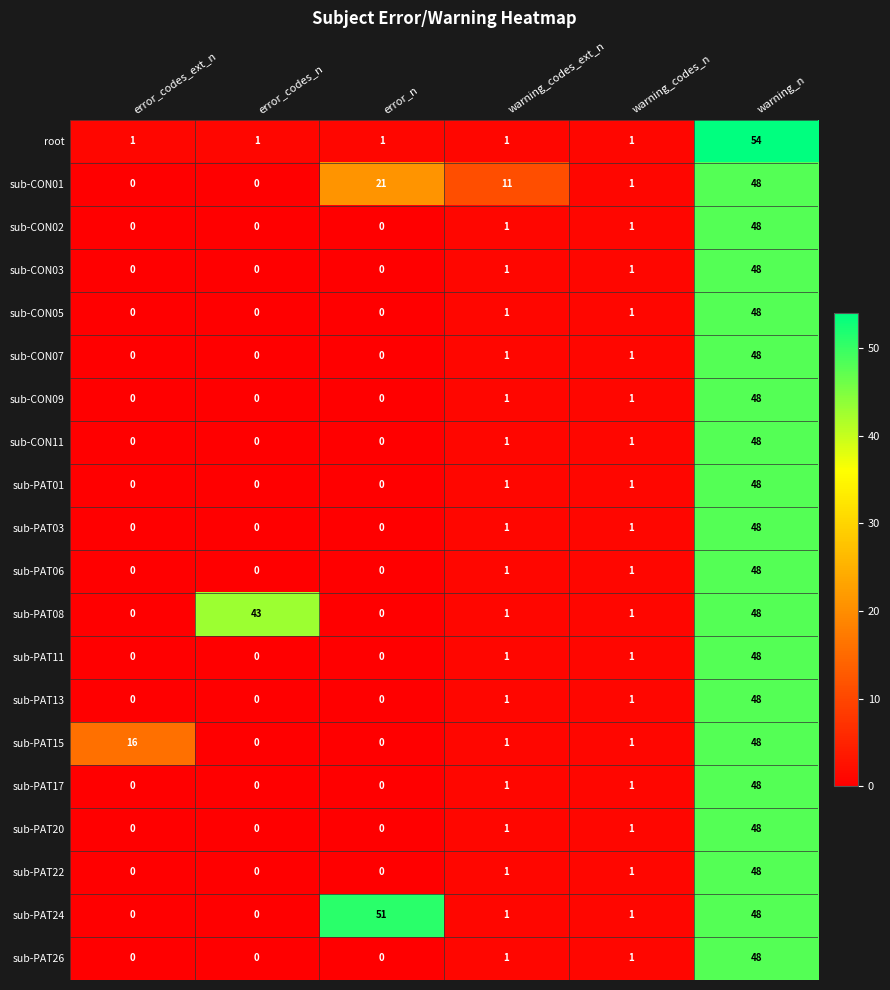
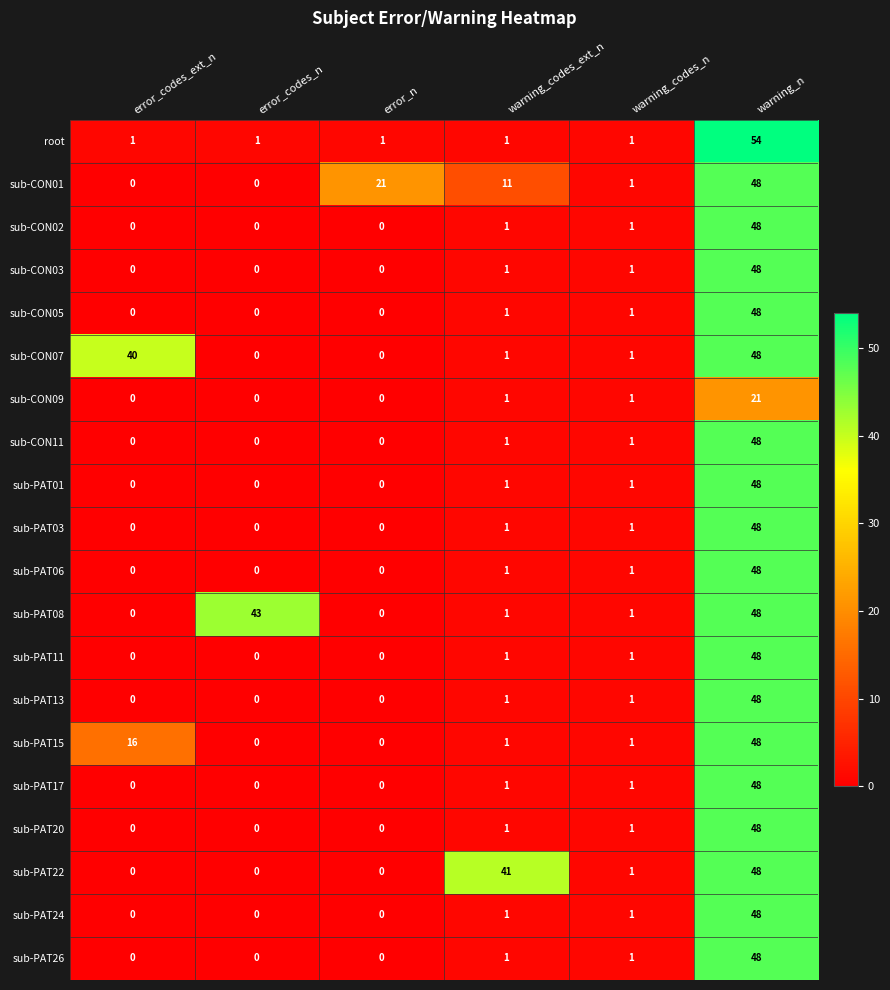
sub-CON07, error_codes_ext_n: 0 -> 40
sub-CON09, warning_n: 48 -> 21
sub-PAT22, warning_codes_ext_n: 1 -> 41
sub-PAT24, error_n: 51 -> 0
